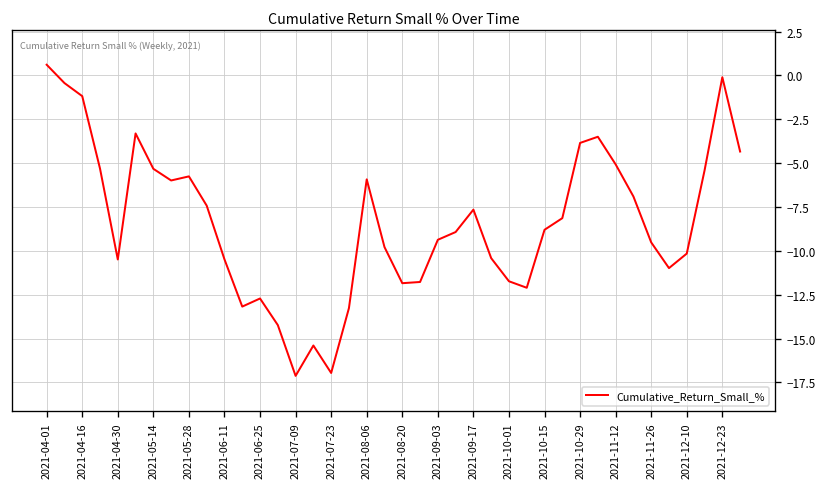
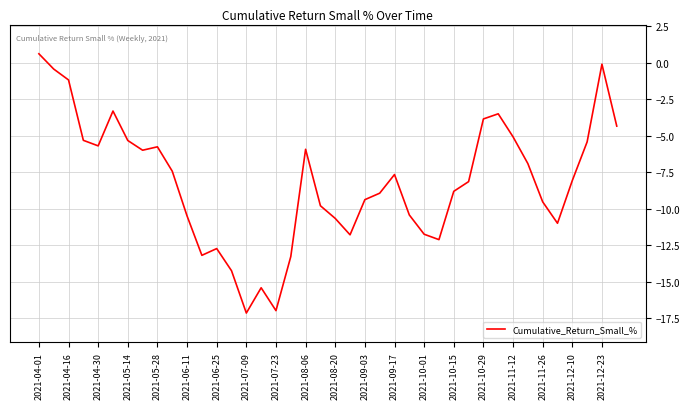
2021-04-30: -10.5 -> -5.7
2021-08-20: -11.8 -> -10.7
2021-12-10: -10.2 -> -8.1
